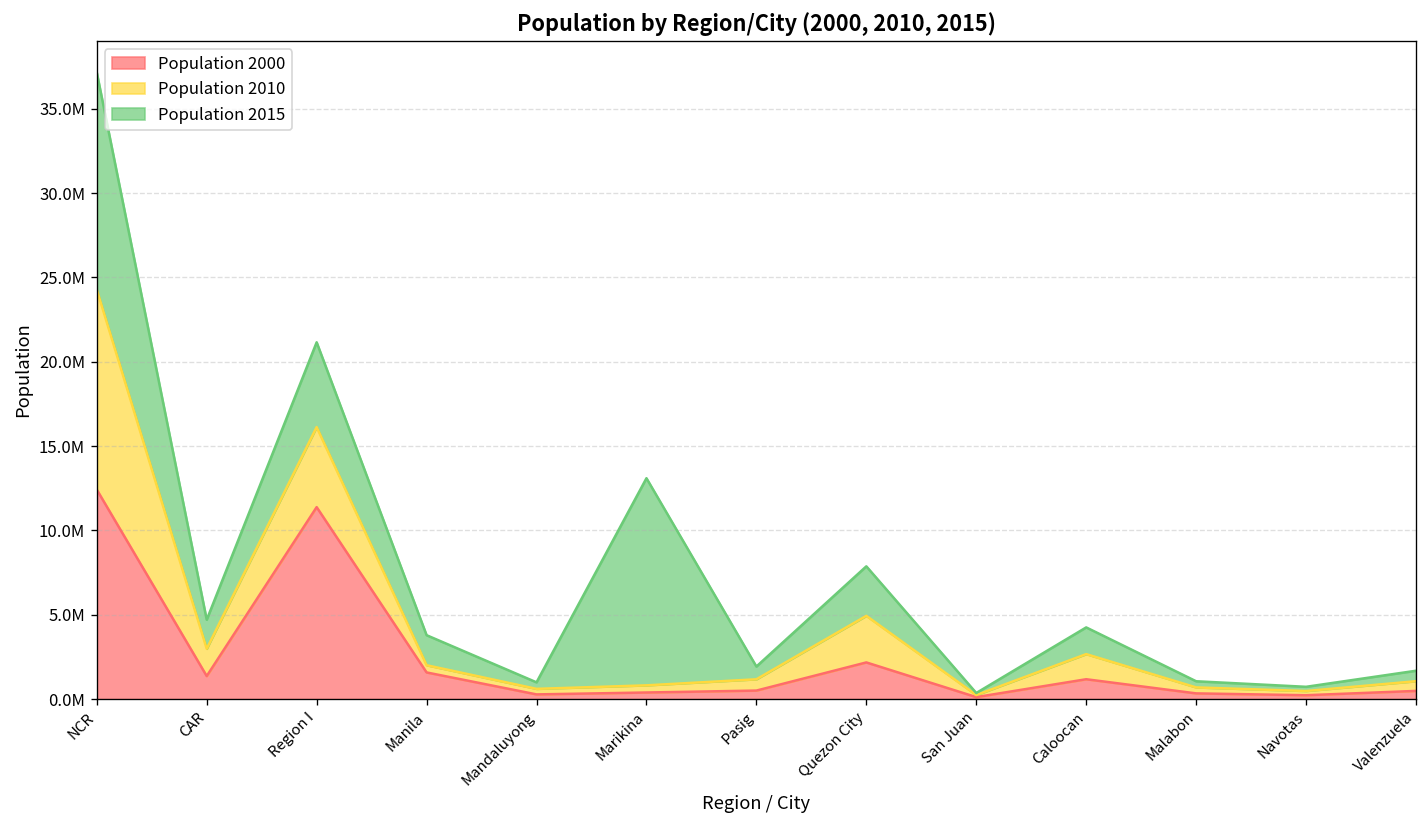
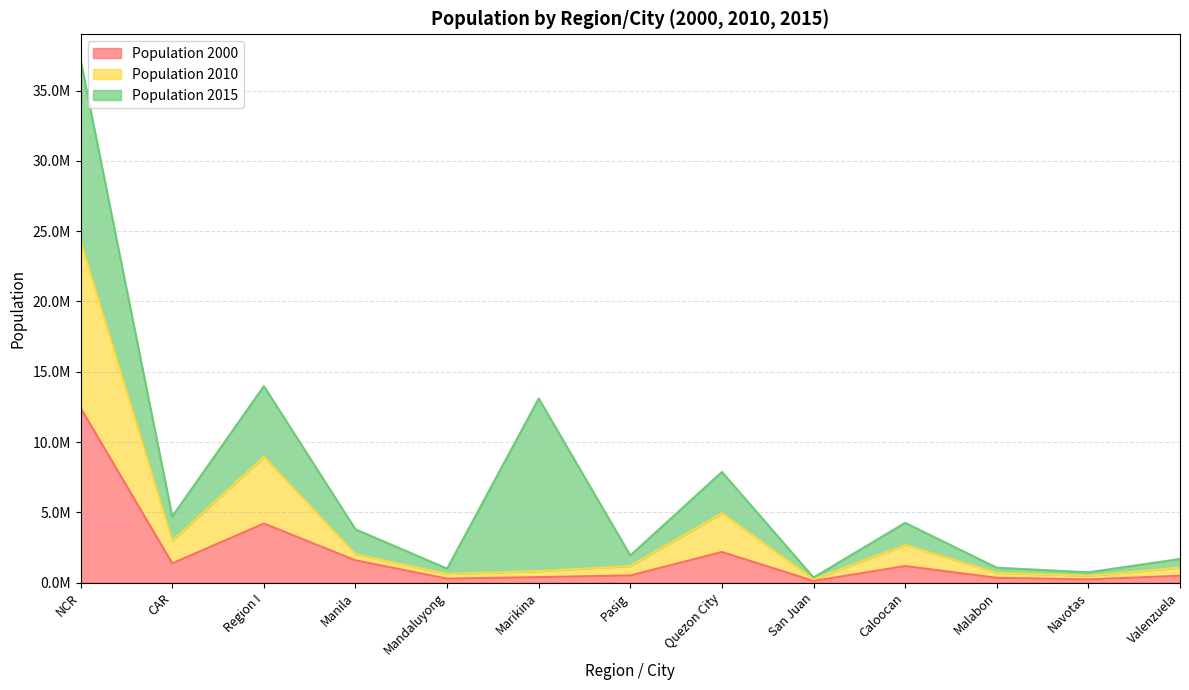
Population 2000, Region I: 11400000 -> 4200000
